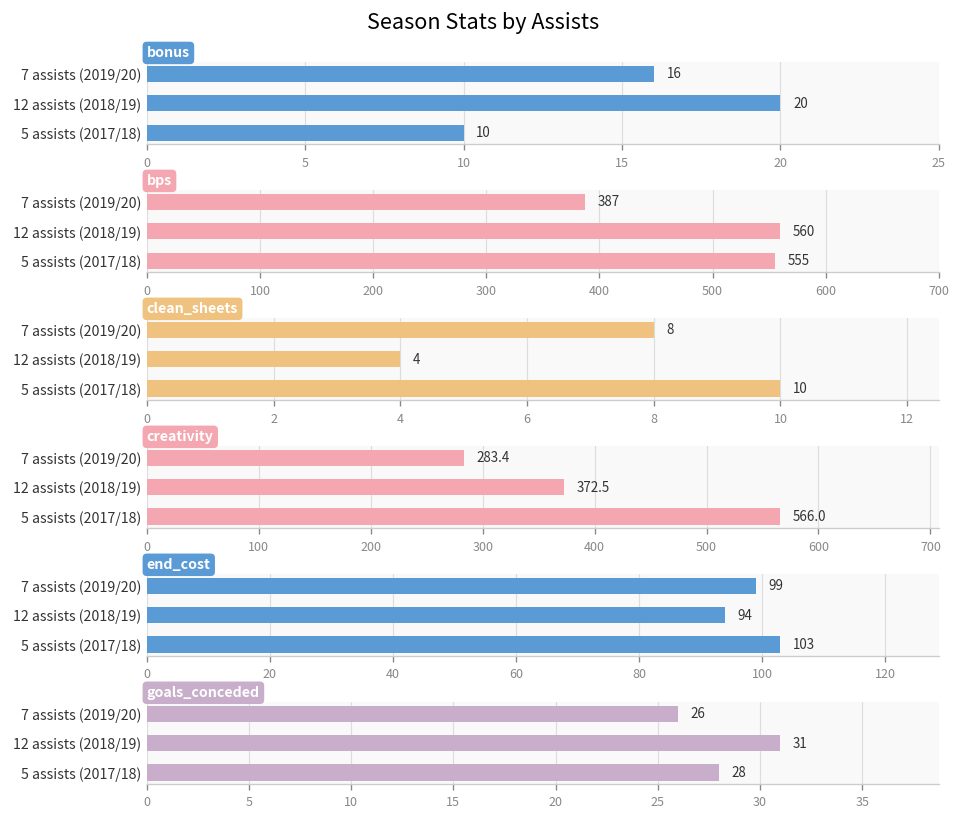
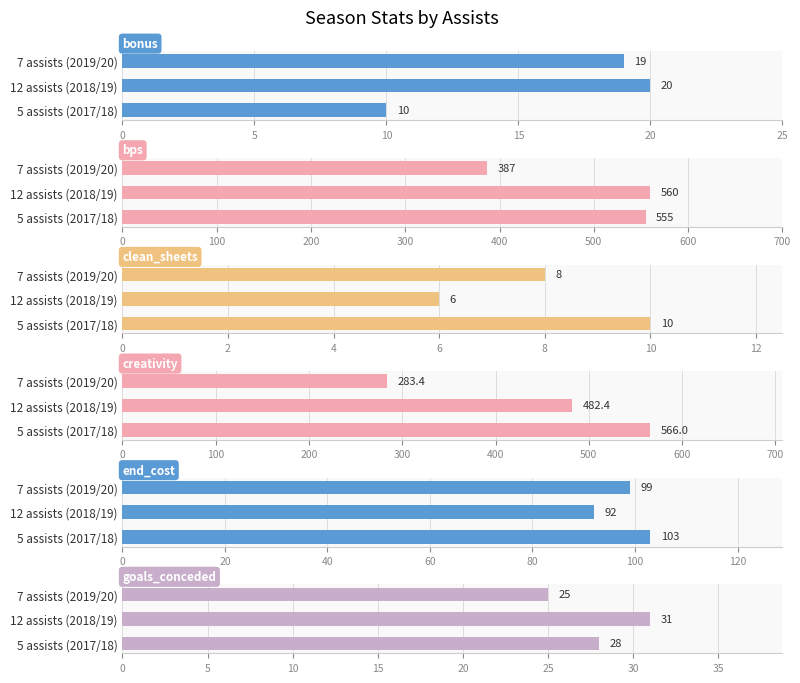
bonus, 7 assists (2019/20): 16 -> 19
clean_sheets, 12 assists (2018/19): 4 -> 6
creativity, 12 assists (2018/19): 372.5 -> 482.4
end_cost, 12 assists (2018/19): 94 -> 92
goals_conceded, 7 assists (2019/20): 26 -> 25
